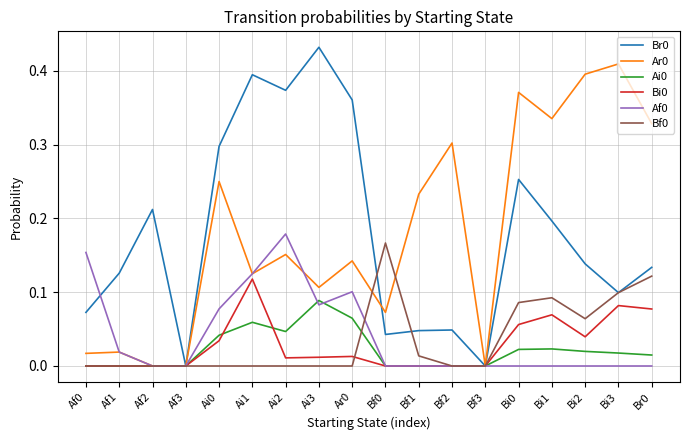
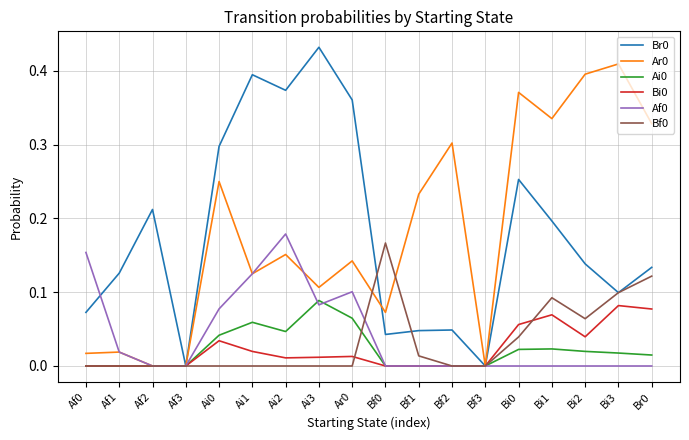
Bi0, Ai1: 0.12 -> 0.02
Bf0, Bi0: 0.09 -> 0.04
